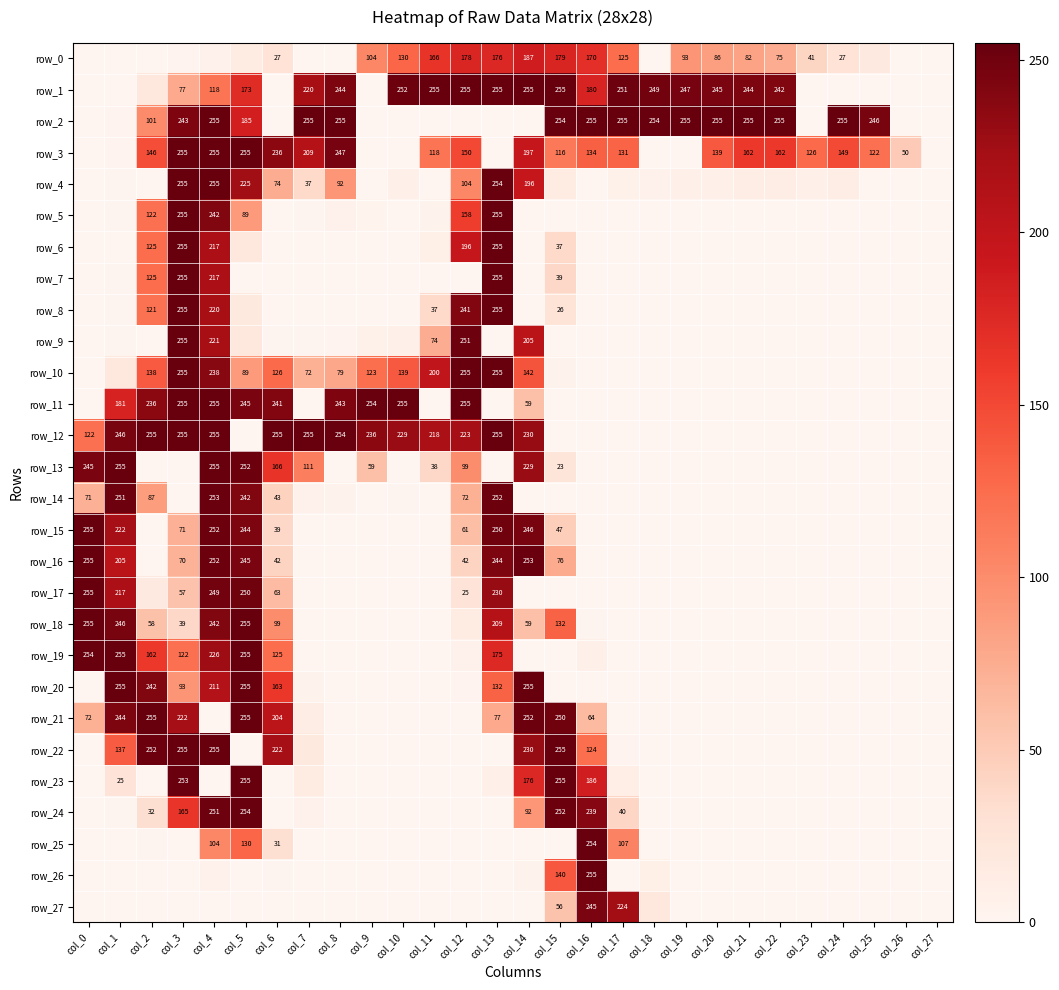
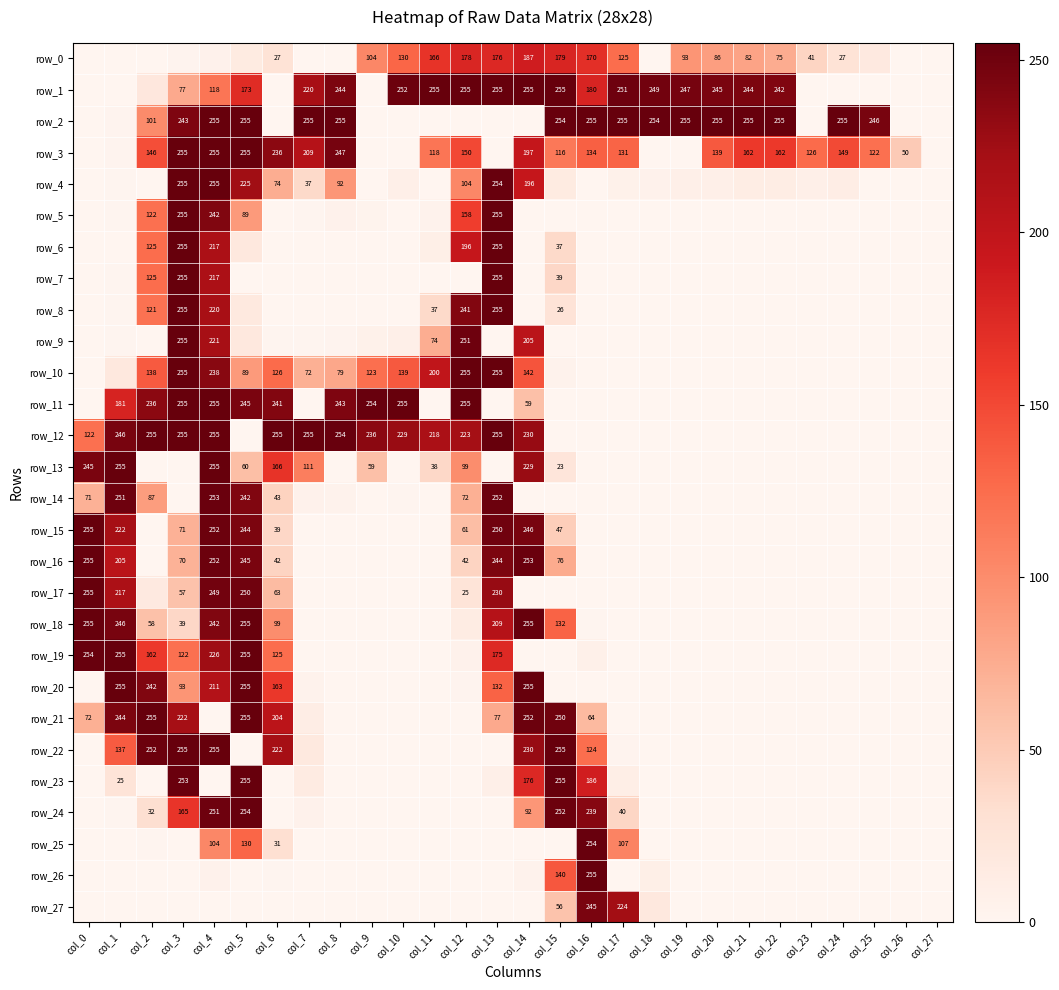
row_2, col_5: 185 -> 255
row_13, col_5: 252 -> 60
row_18, col_14: 59 -> 255
